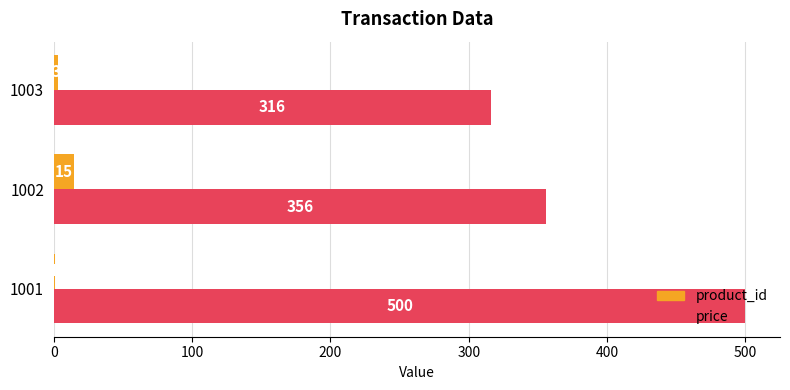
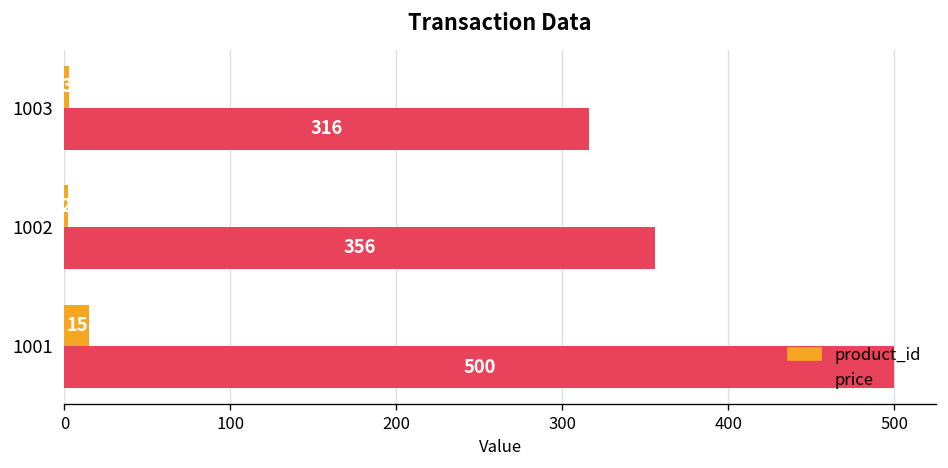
product_id, 1002: 15 -> 2
product_id, 1001: 1 -> 15
